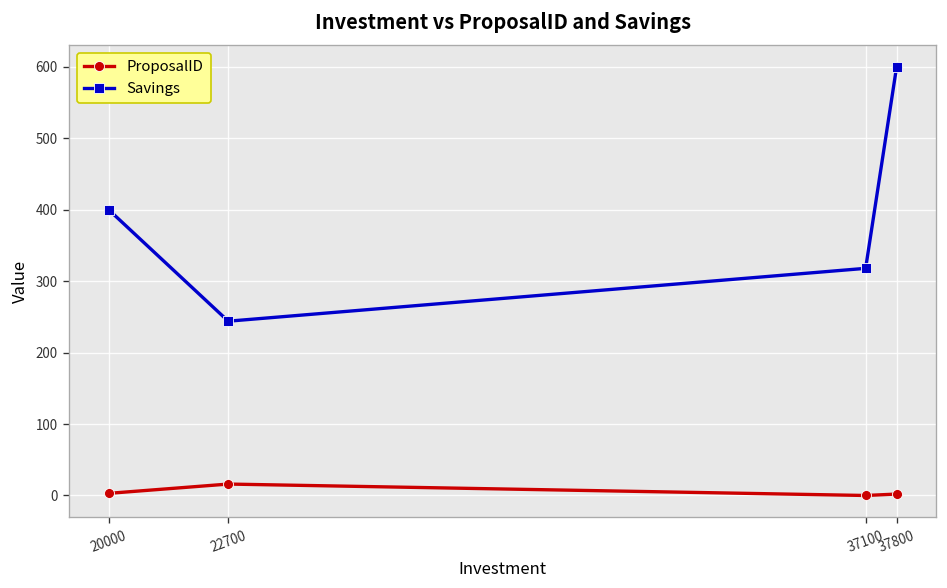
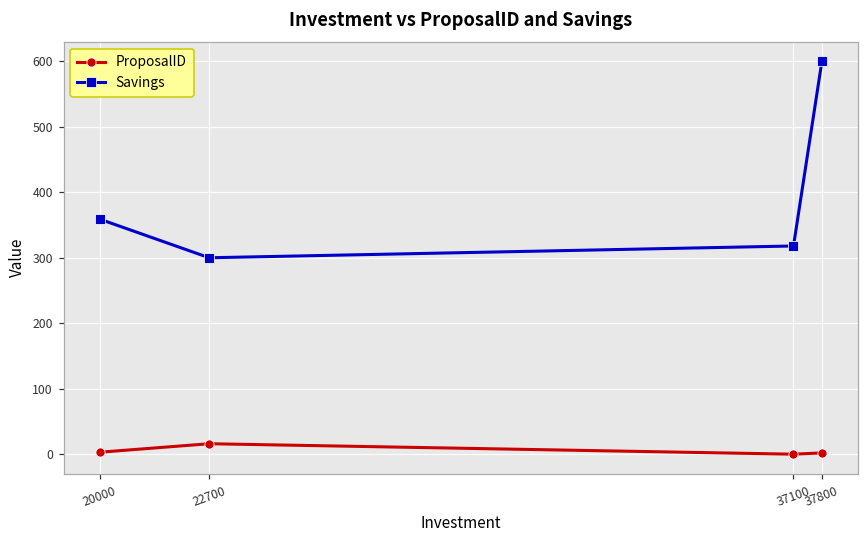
Savings, 20000: 400 -> 360
Savings, 22700: 240 -> 300
